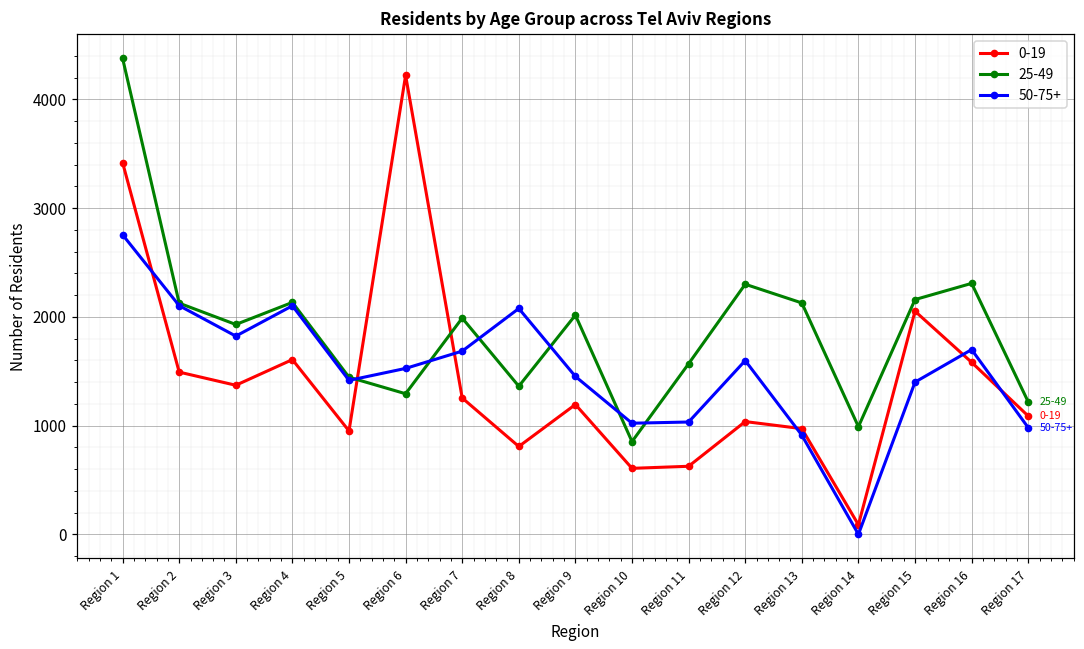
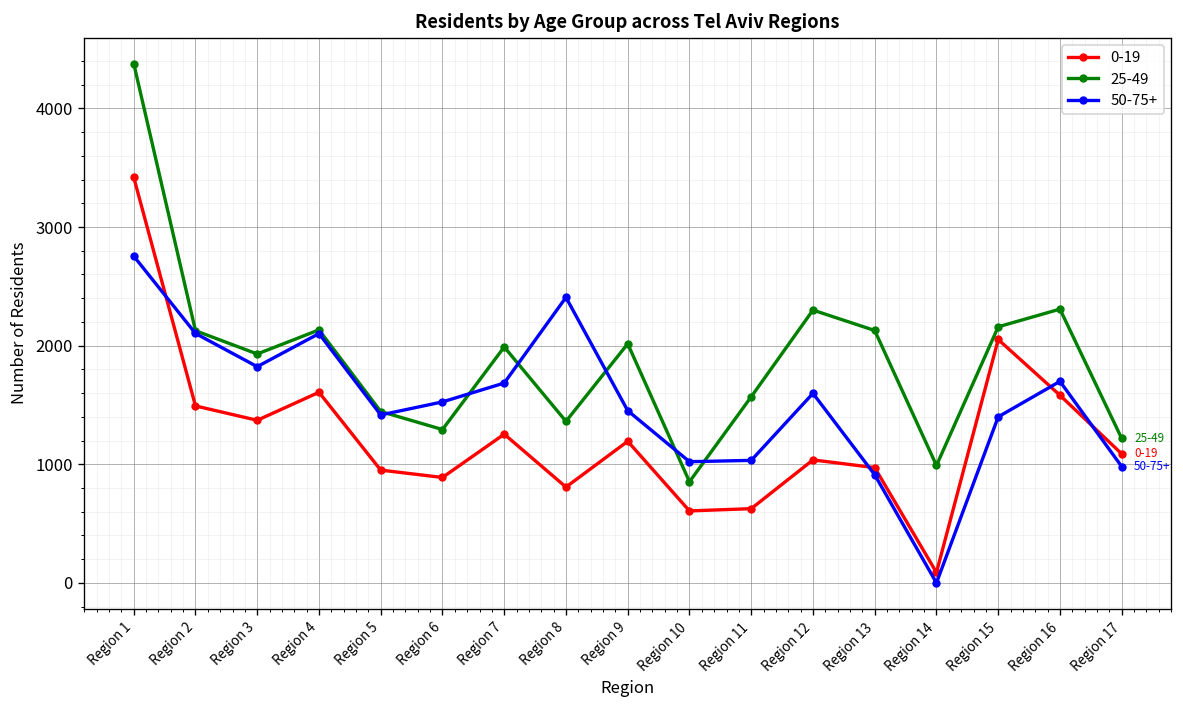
0-19, Region 6: 4200 -> 900
50-75+, Region 8: 2100 -> 2400
